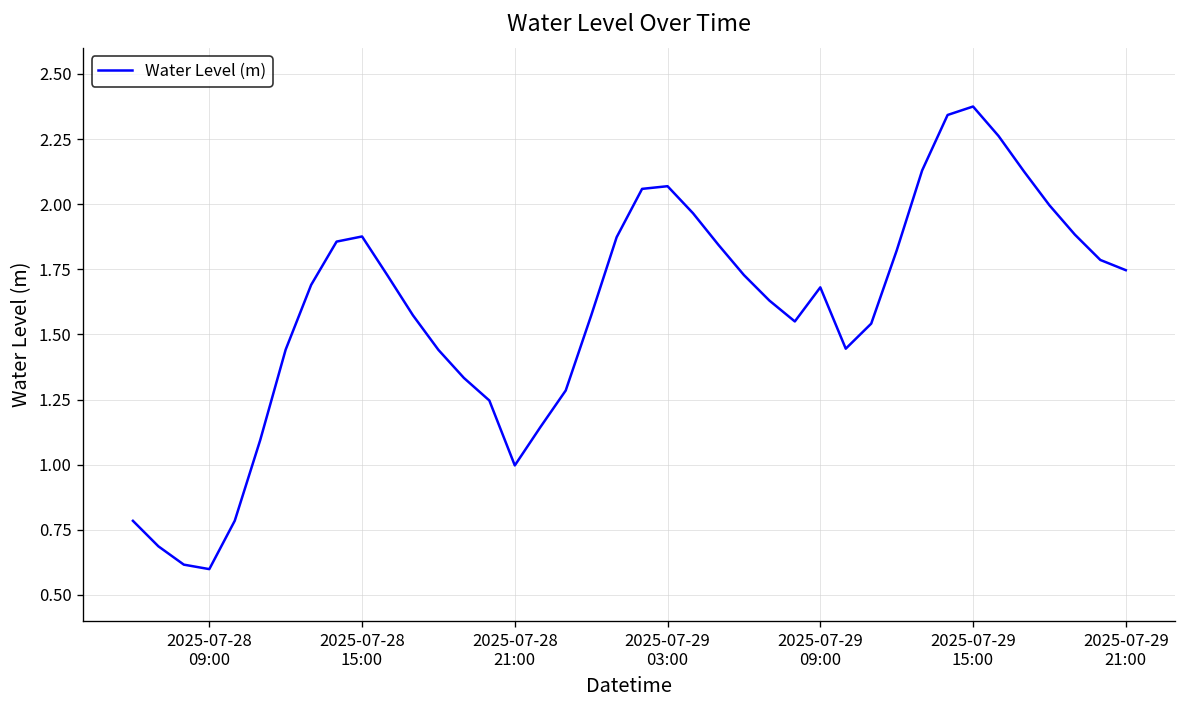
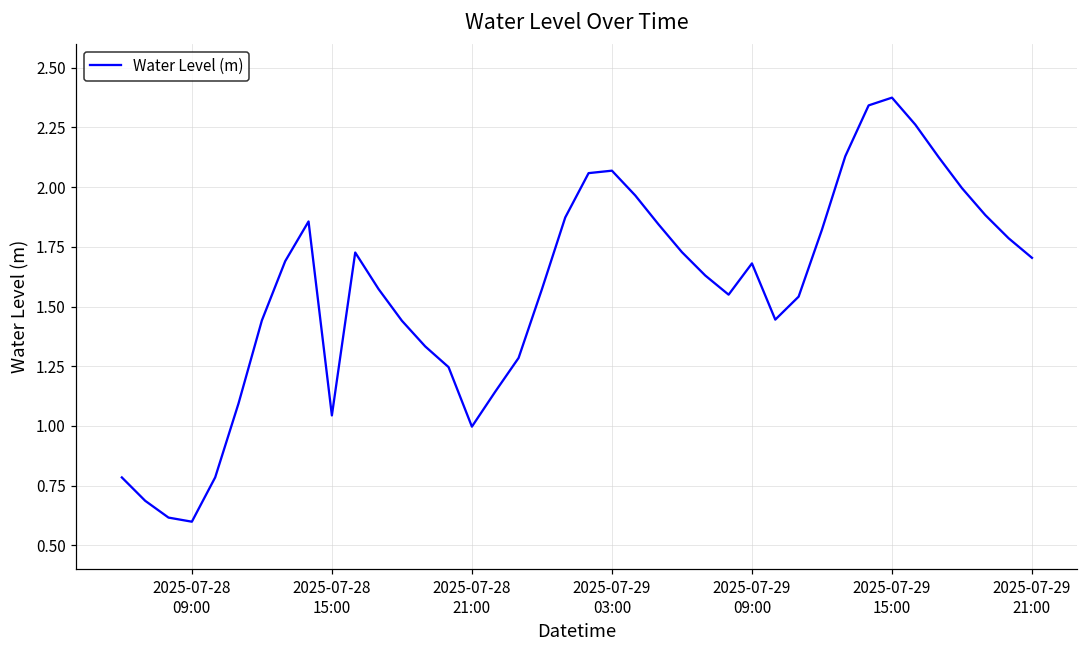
2025-07-28 15:00: 1.88 -> 1.04
2025-07-29 21:00: 1.75 -> 1.70
